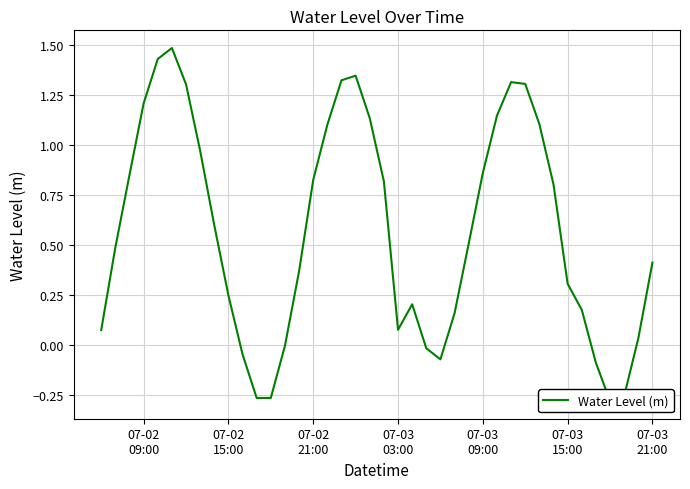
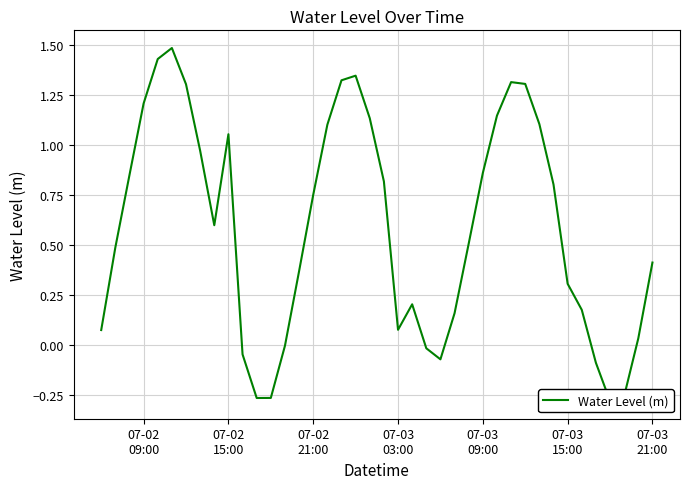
07-02 15:00: 0.25 -> 1.05
07-02 21:00: 0.83 -> 0.75
